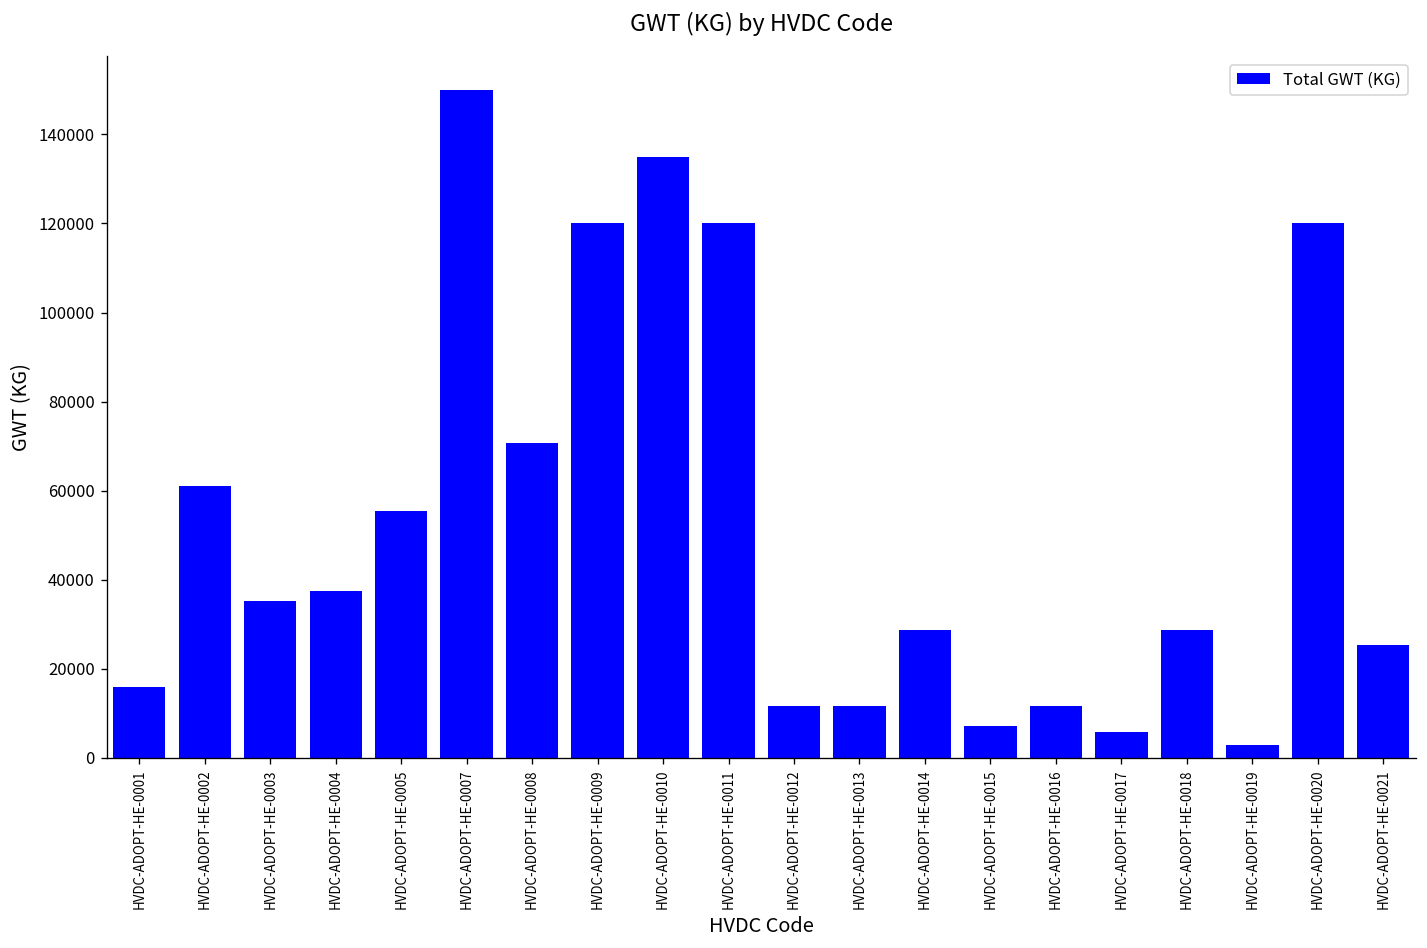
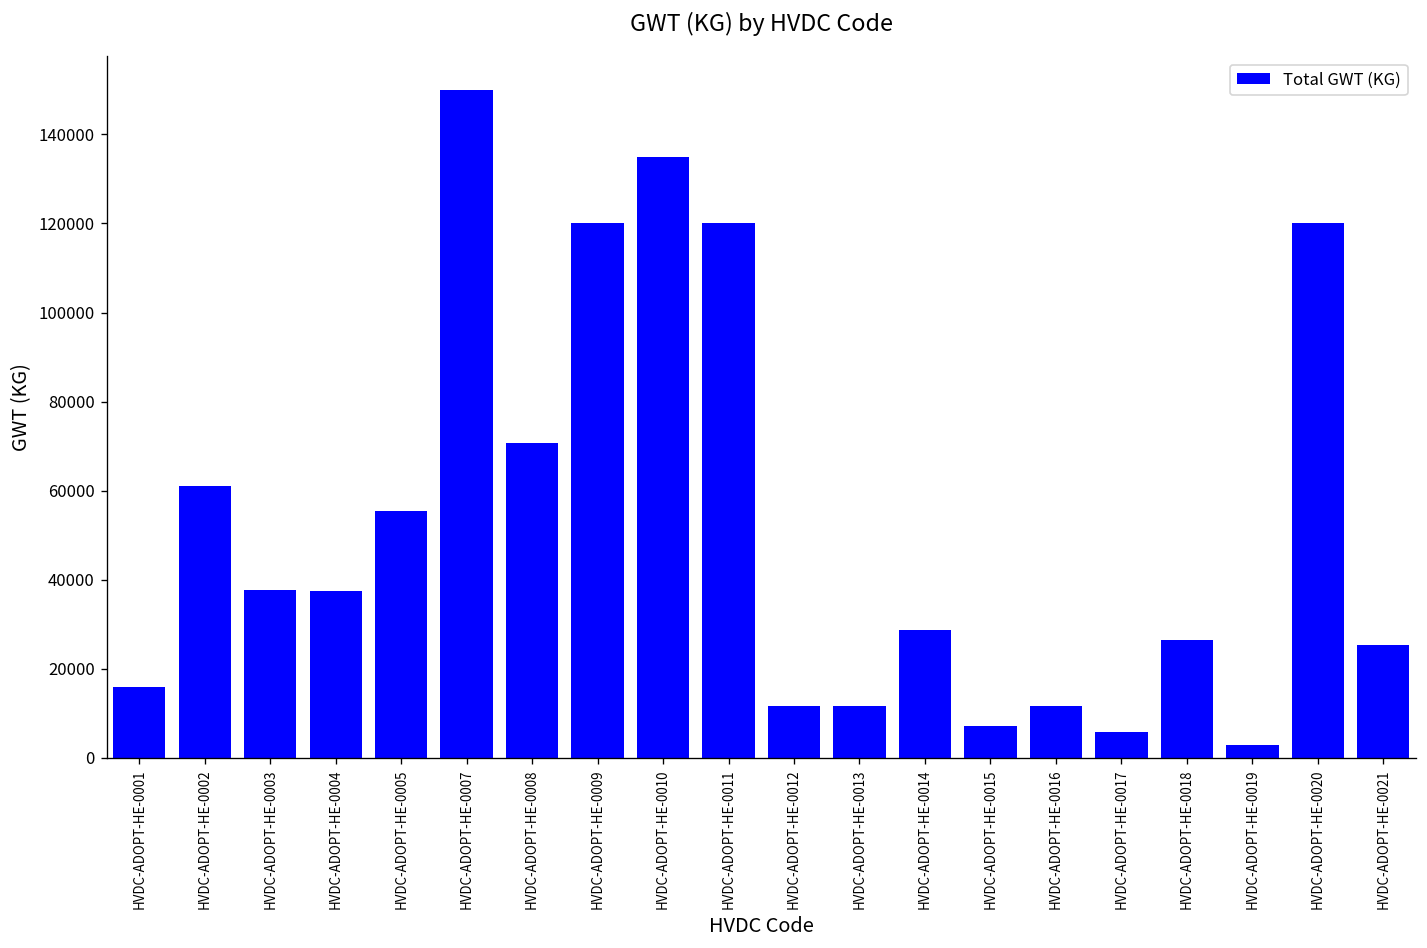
HVDC-ADOPT-HE-0003: 35000 -> 38000
HVDC-ADOPT-HE-0018: 29000 -> 26000
